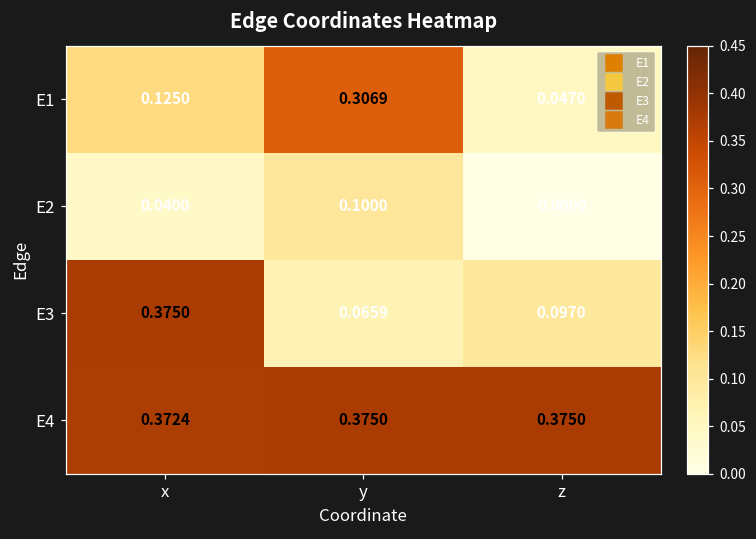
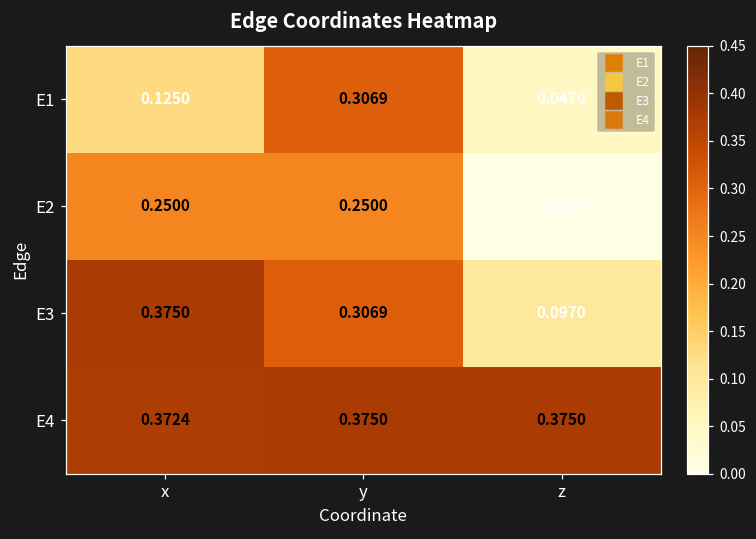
E2, x: 0.0400 -> 0.2500
E2, y: 0.1000 -> 0.2500
E3, y: 0.0659 -> 0.3069
